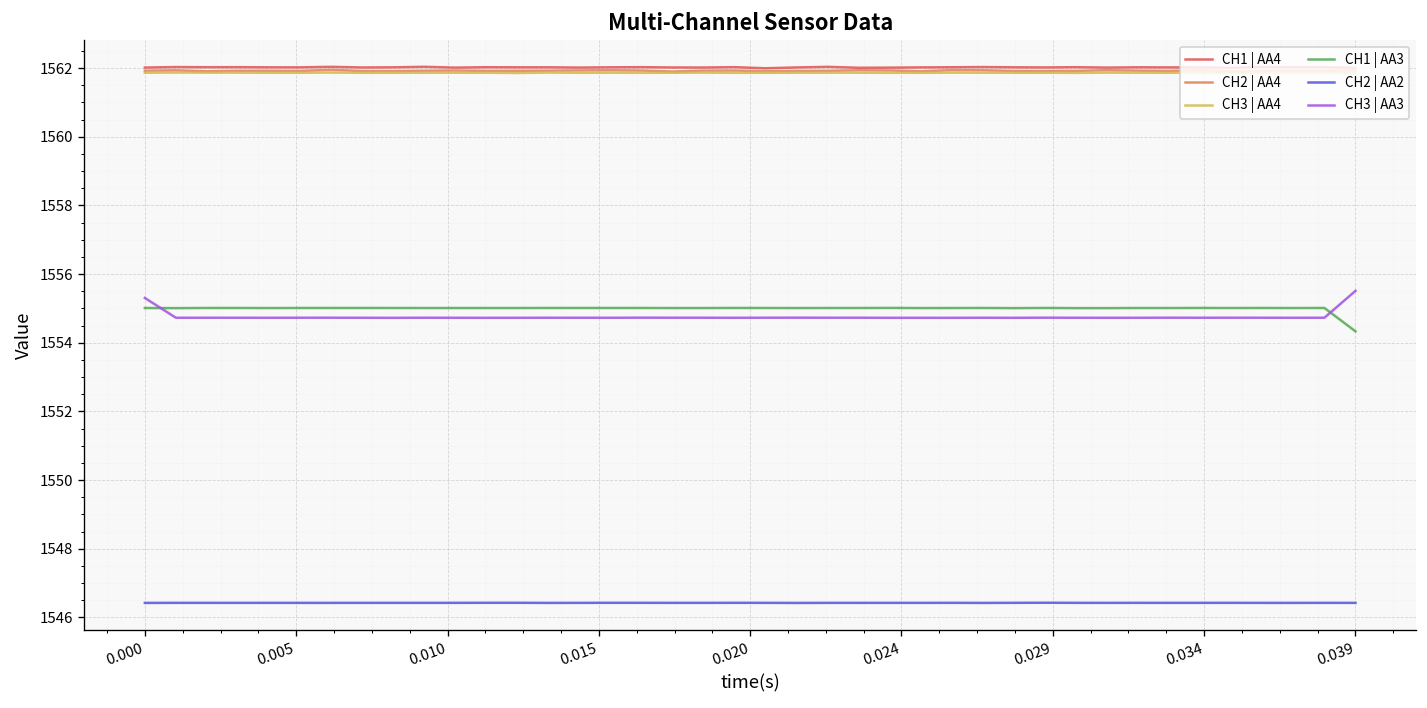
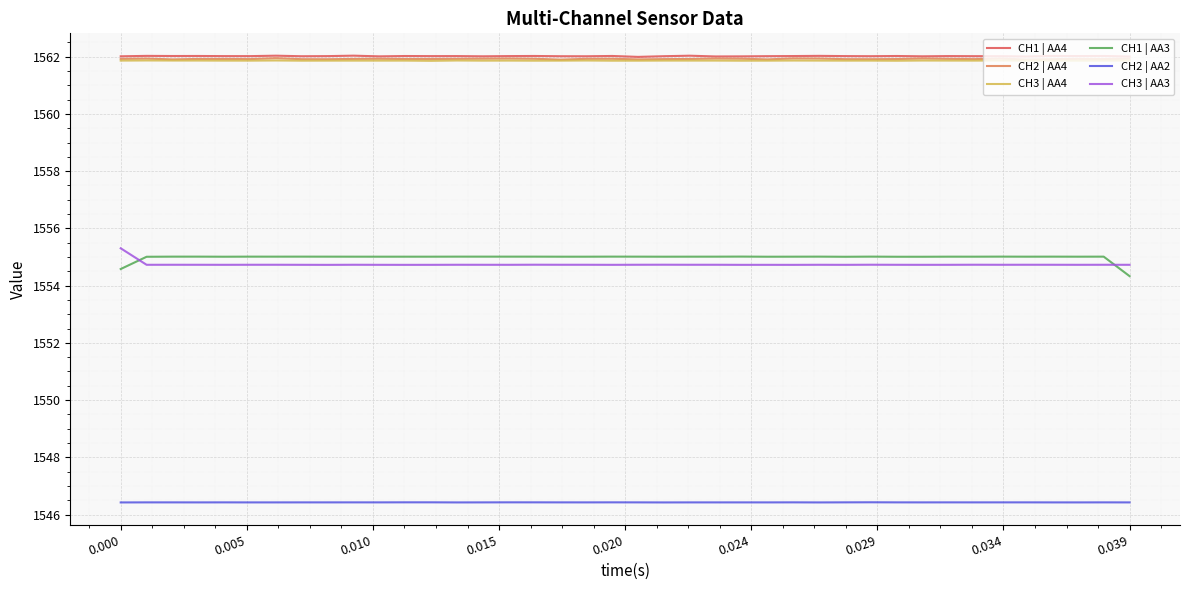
CH1 | AA3, 0.000: 1555.0 -> 1554.6
CH3 | AA3, 0.039: 1555.5 -> 1554.7
